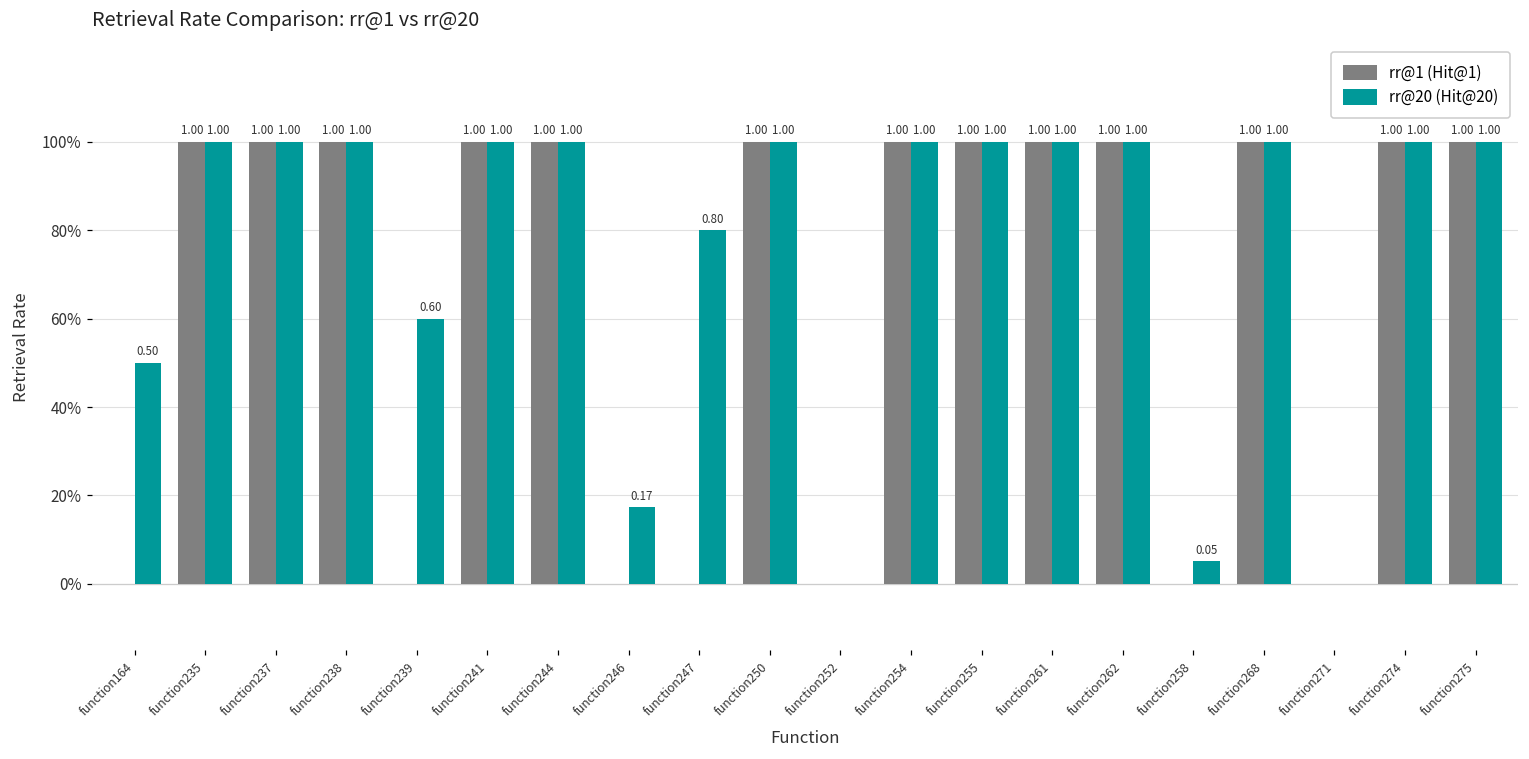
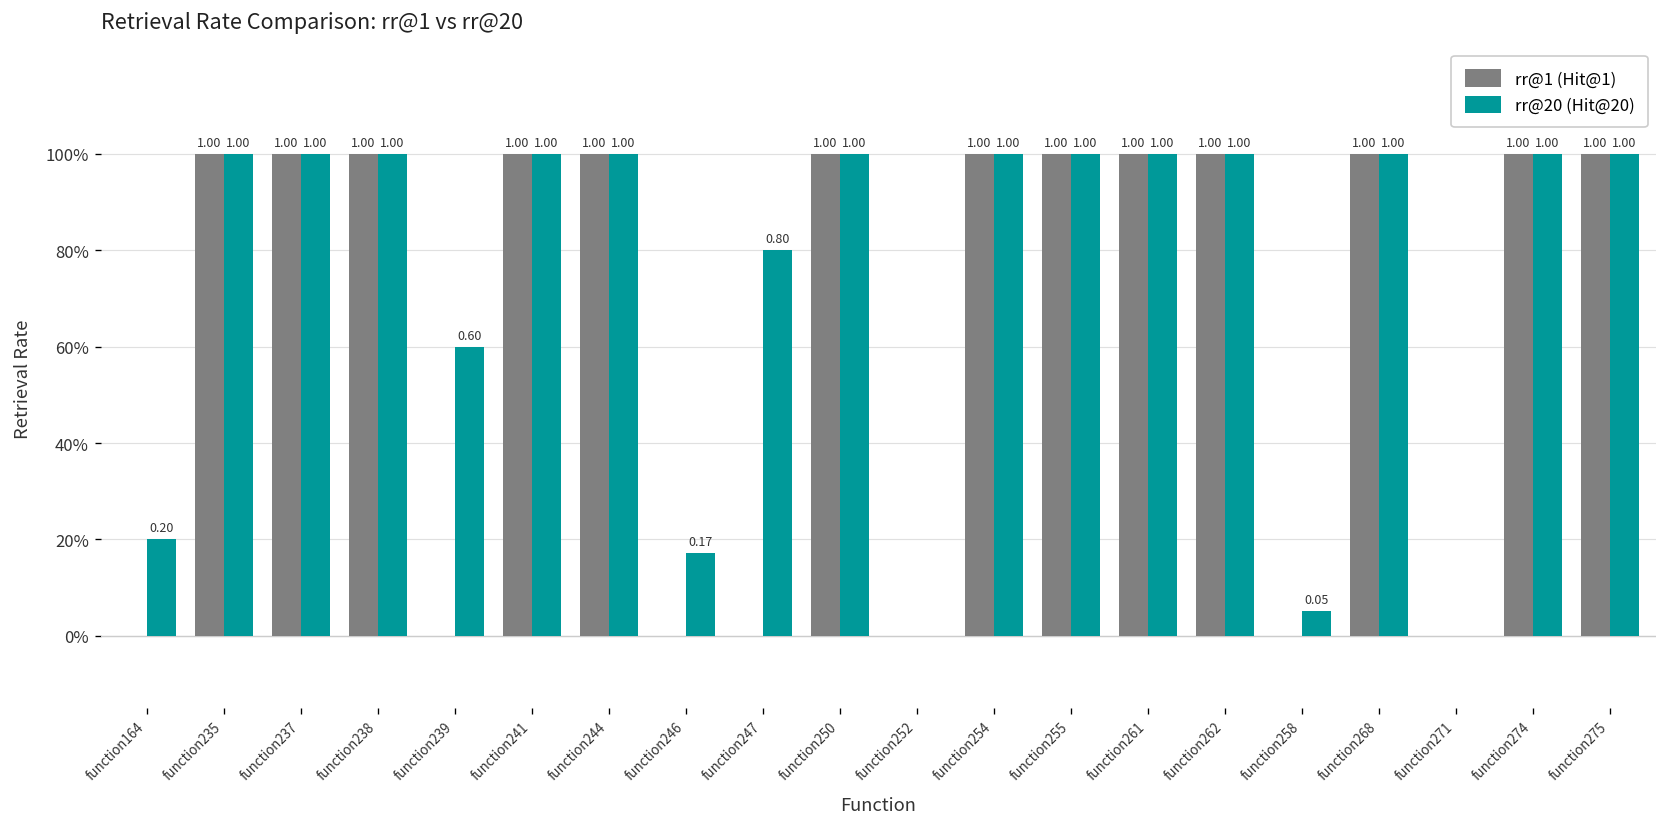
rr@20 (Hit@20), function164: 0.50 -> 0.20
